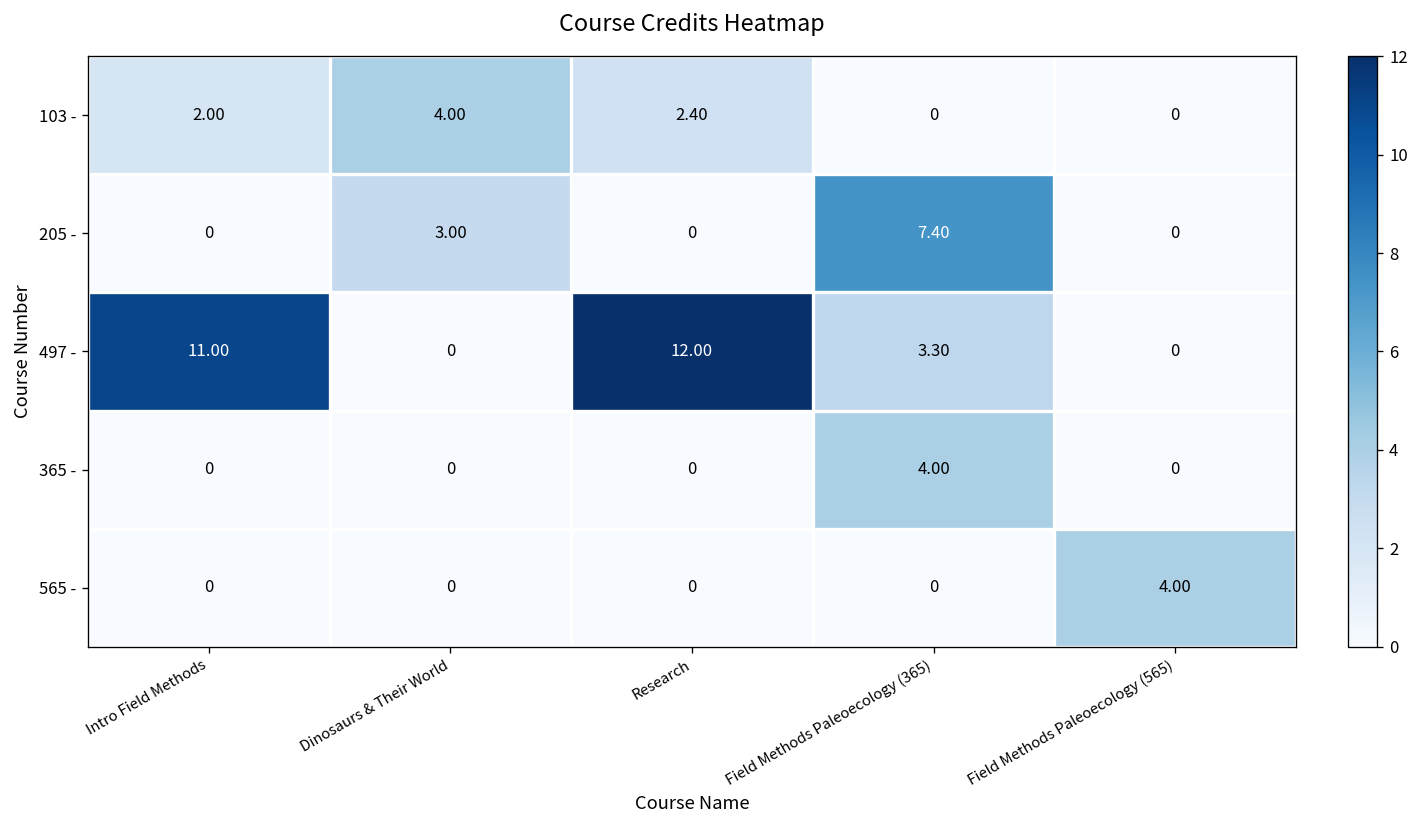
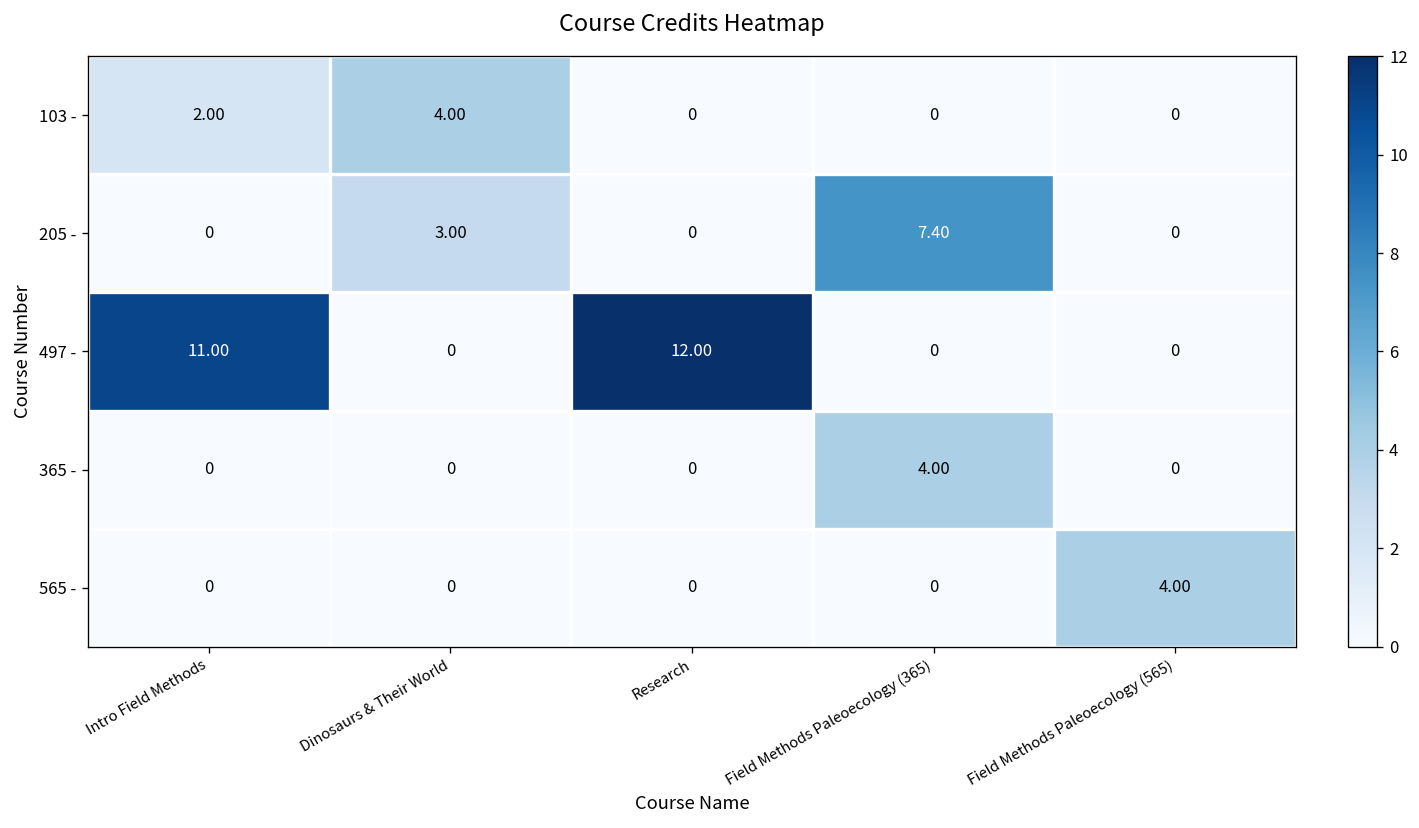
103 -, Research: 2.40 -> 0
497 -, Field Methods Paleoecology (365): 3.30 -> 0
